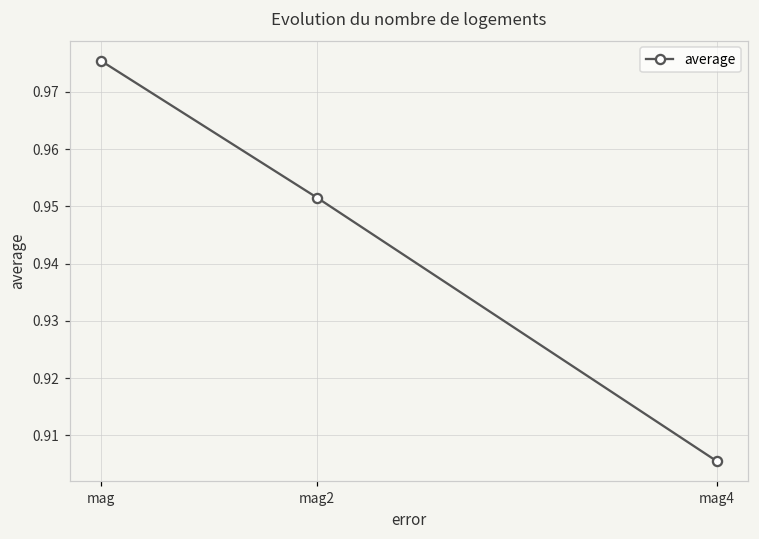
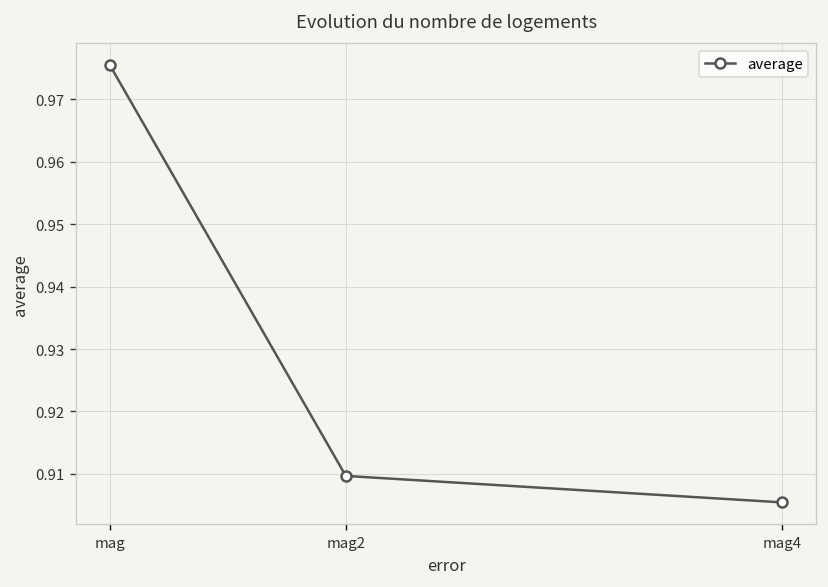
mag2: 0.952 -> 0.910
